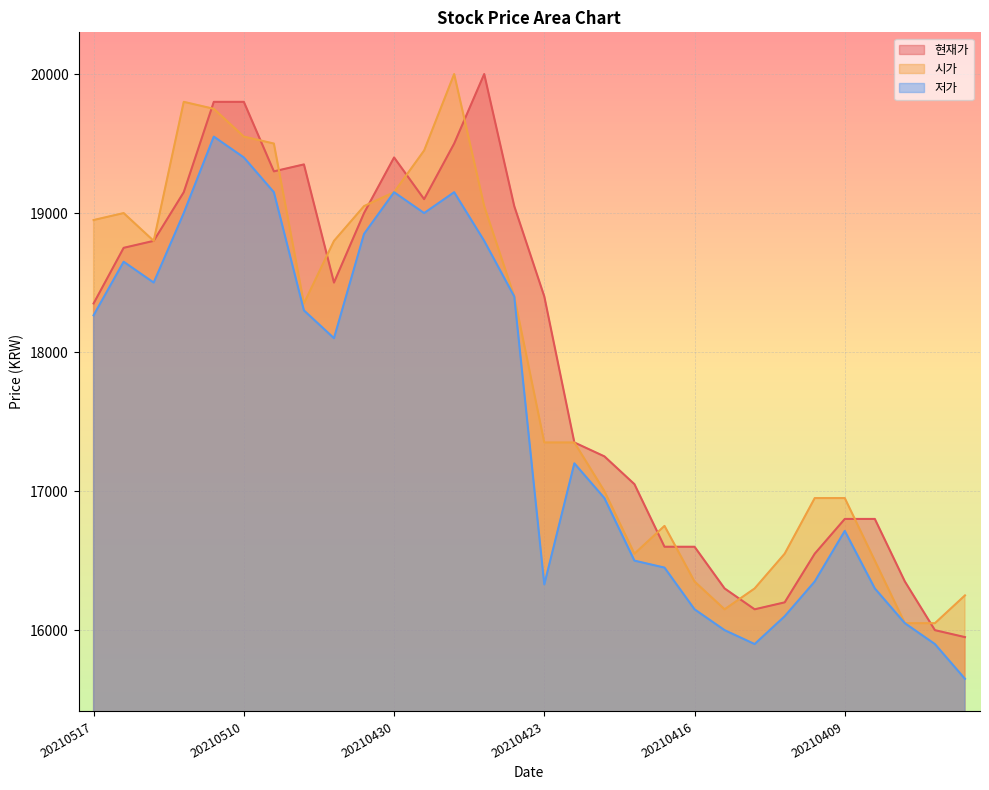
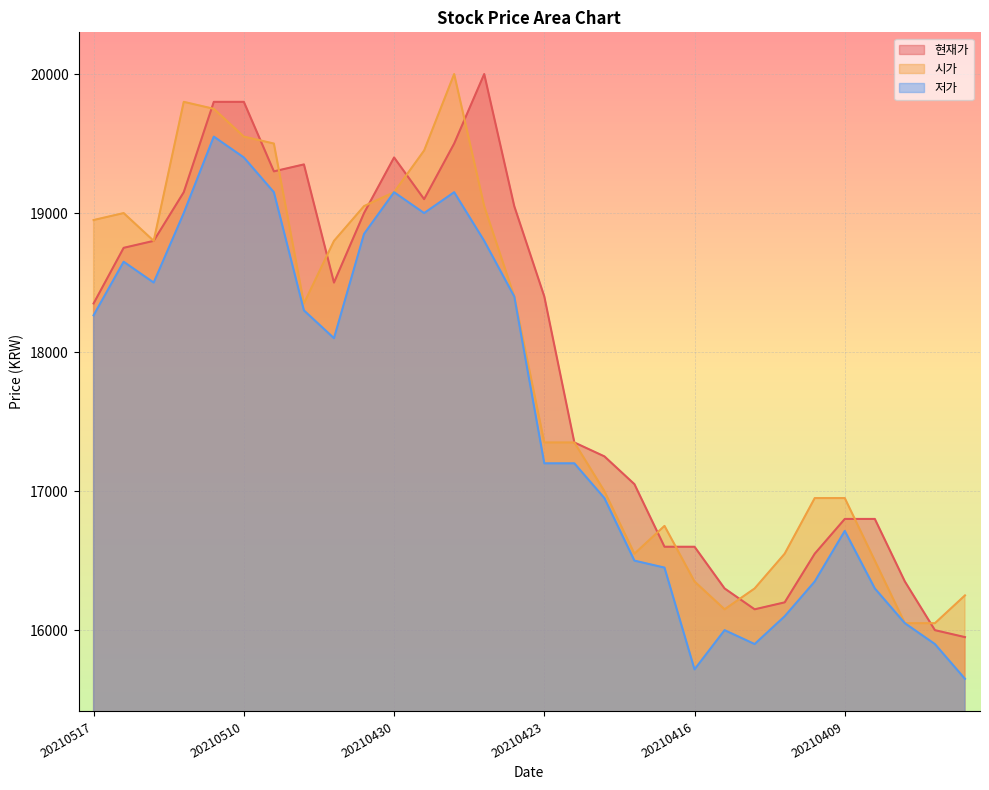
저가, 20210423: 16330 -> 17200
저가, 20210416: 16150 -> 15720
